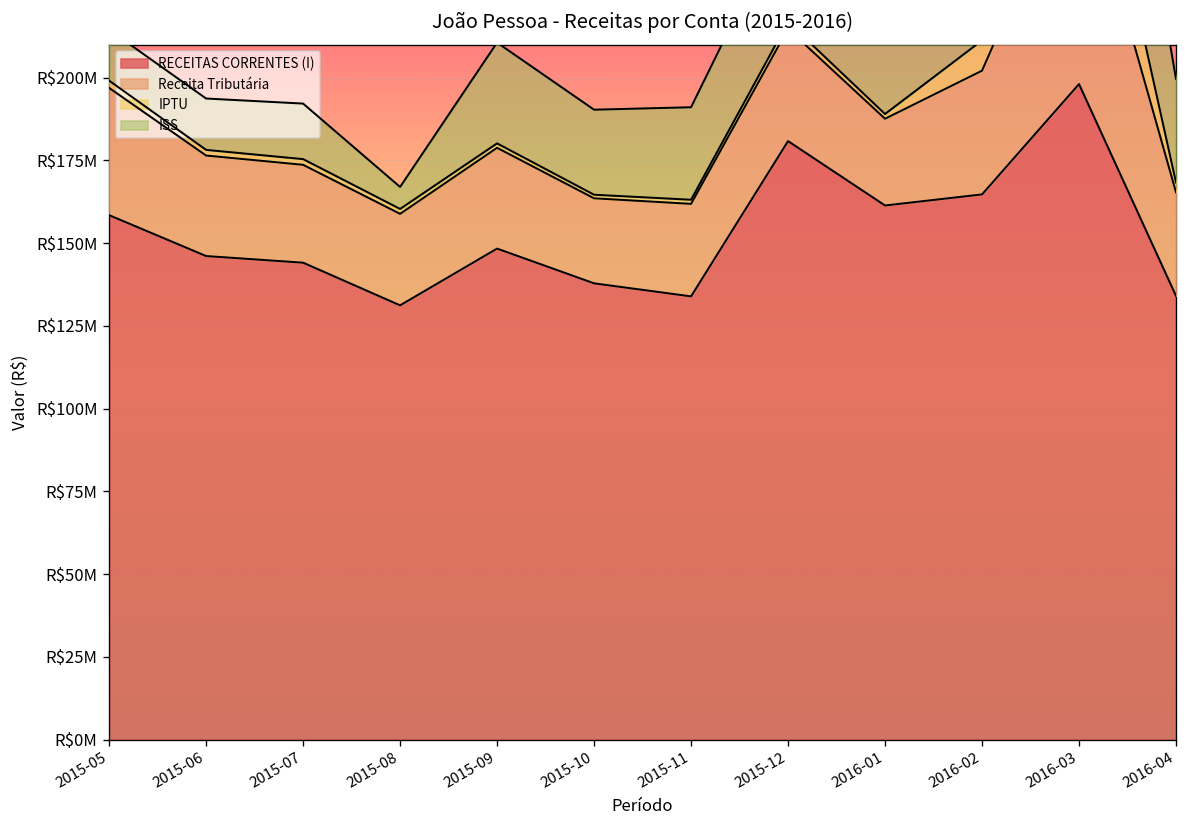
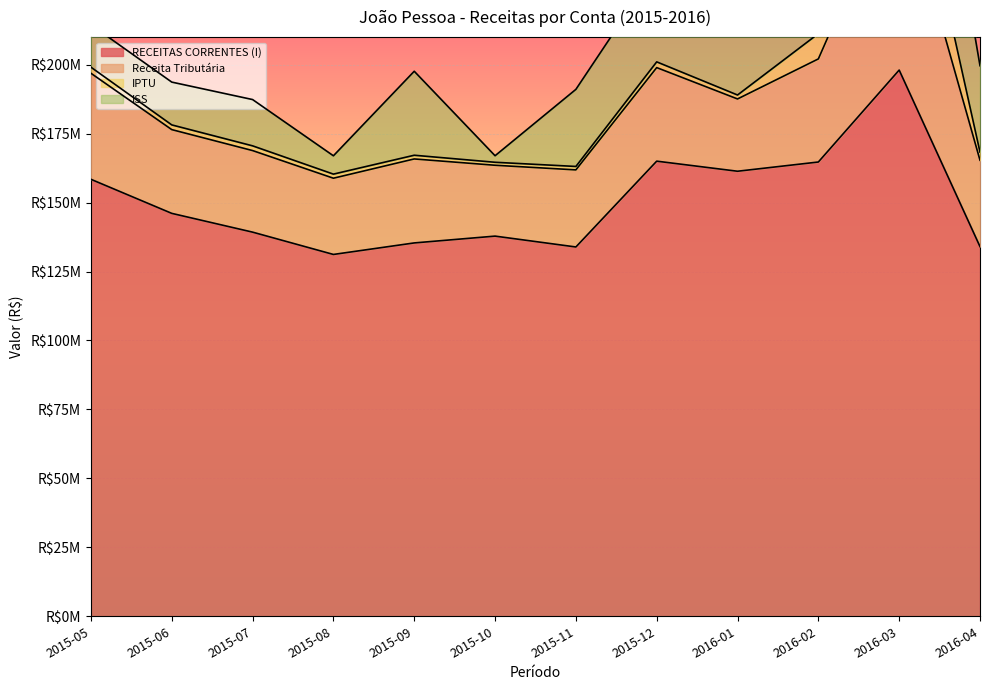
RECEITAS CORRENTES (I), 2015-07: R$144000000 -> R$139000000
RECEITAS CORRENTES (I), 2015-09: R$148000000 -> R$135000000
ISS, 2015-10: R$26000000 -> R$2000000
RECEITAS CORRENTES (I), 2015-12: R$181000000 -> R$165000000
